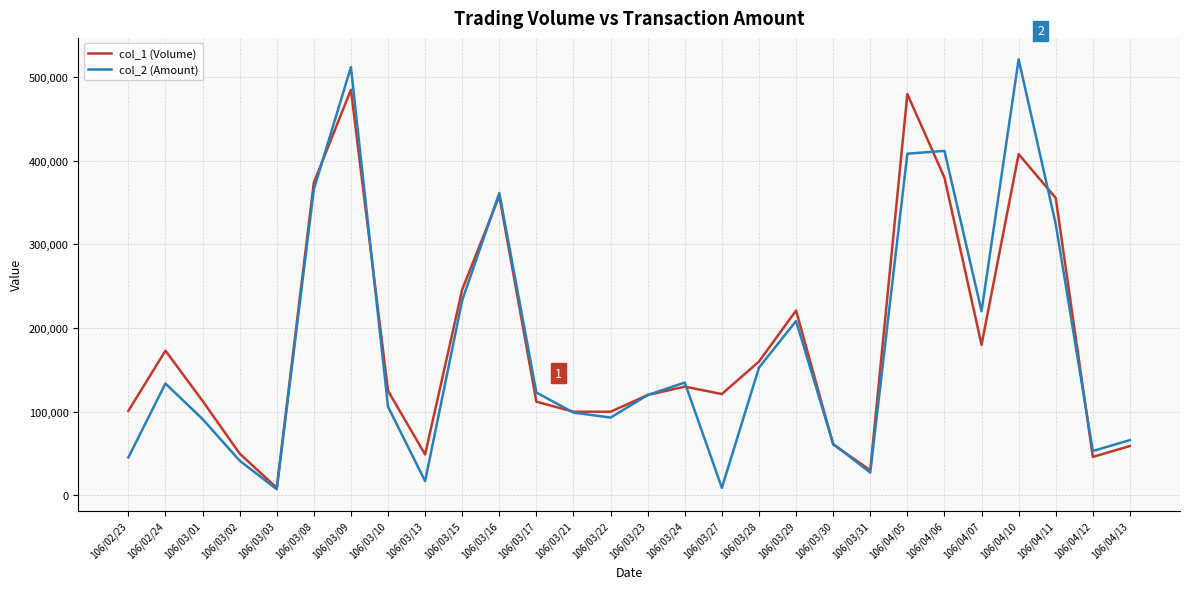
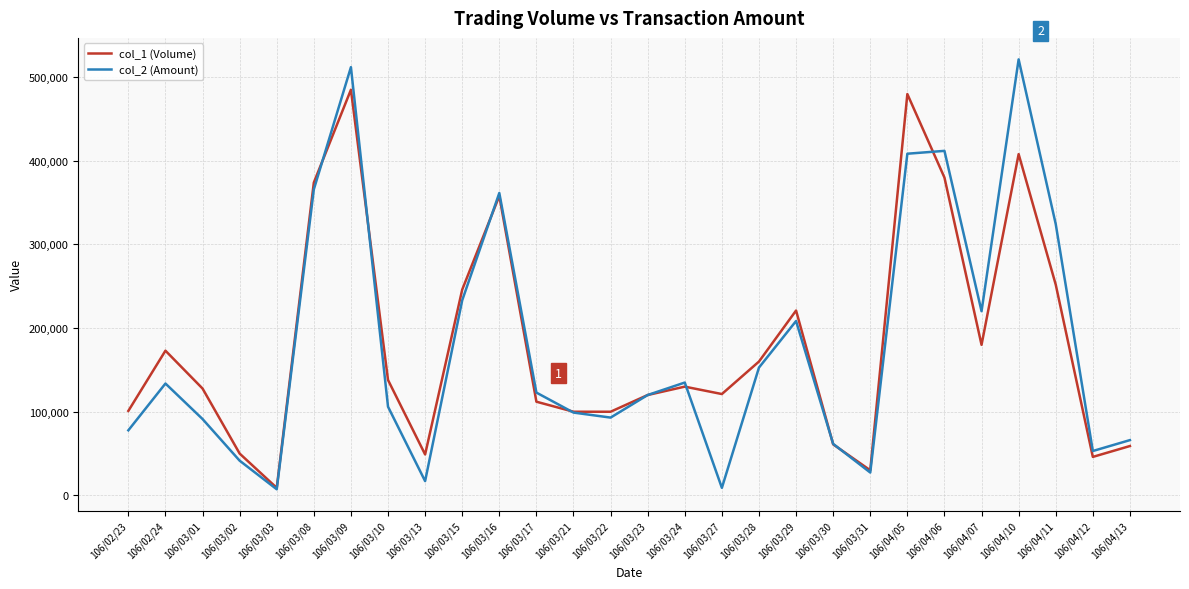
col_2 (Amount), 106/02/23: 50,000 -> 80,000
col_1 (Volume), 106/03/01: 110,000 -> 130,000
col_1 (Volume), 106/03/10: 130,000 -> 140,000
col_1 (Volume), 106/04/11: 360,000 -> 250,000
